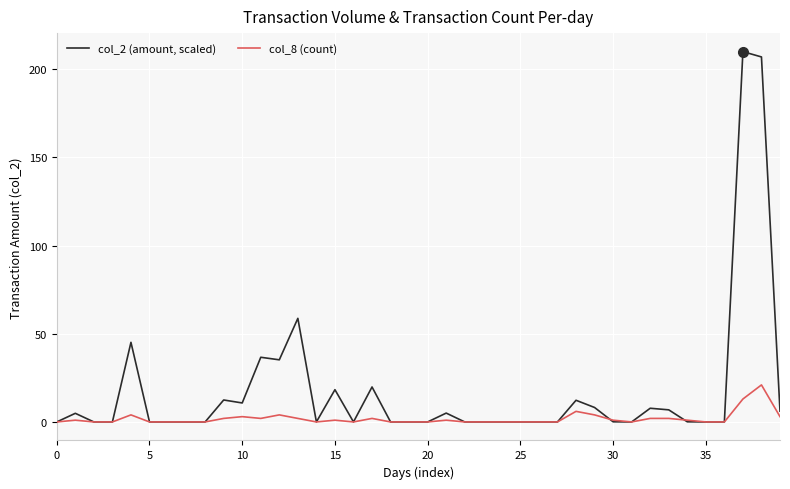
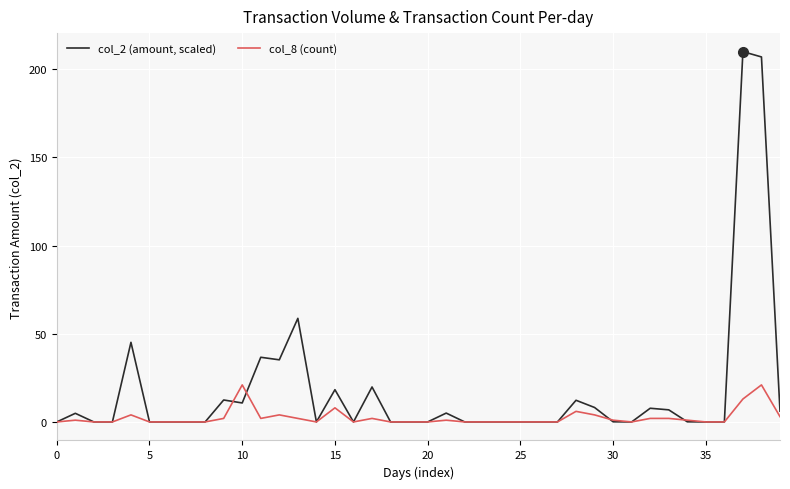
col_8 (count), 10: 3 -> 21
col_8 (count), 15: 1 -> 8
